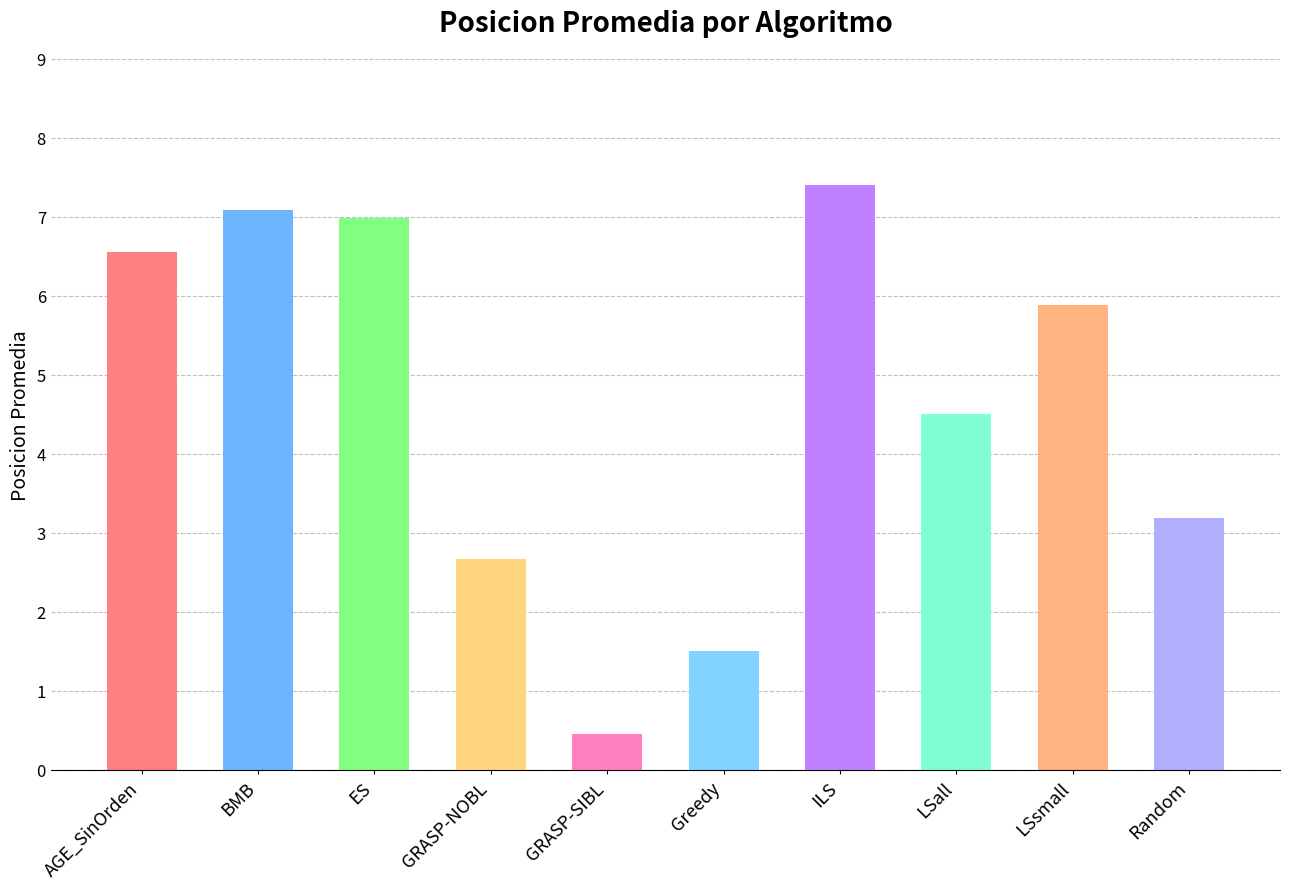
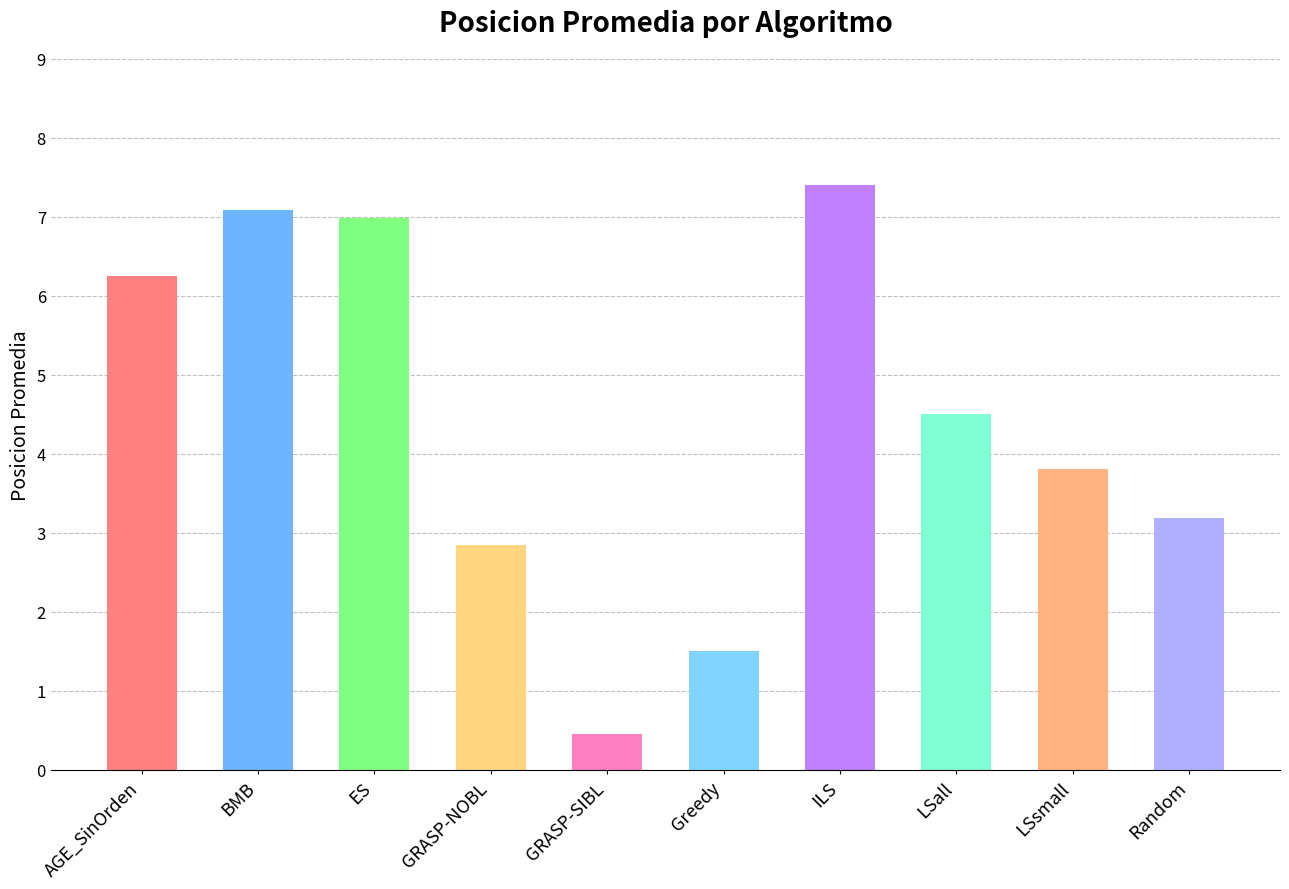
AGE_SinOrden: 6.6 -> 6.2
GRASP-NOBL: 2.7 -> 2.8
LSsmall: 5.9 -> 3.8
